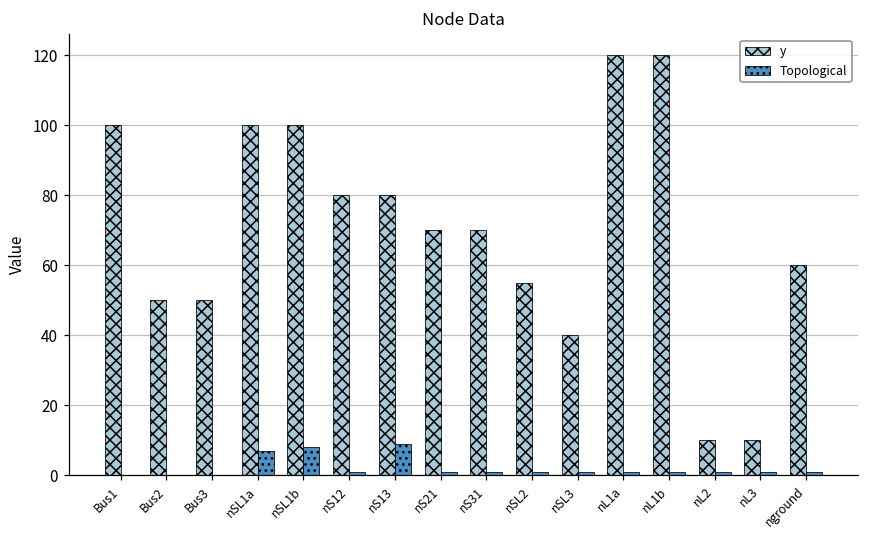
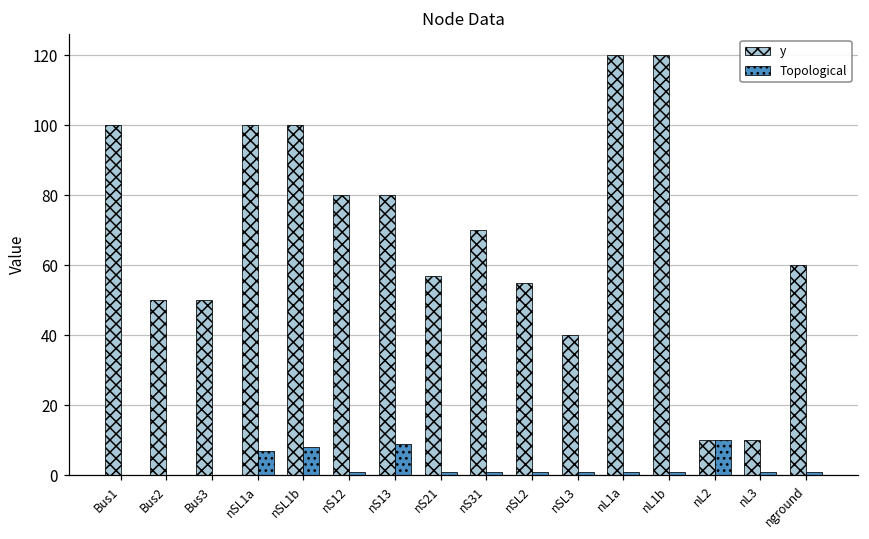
y, nS21: 70 -> 57
Topological, nL2: 1 -> 10
